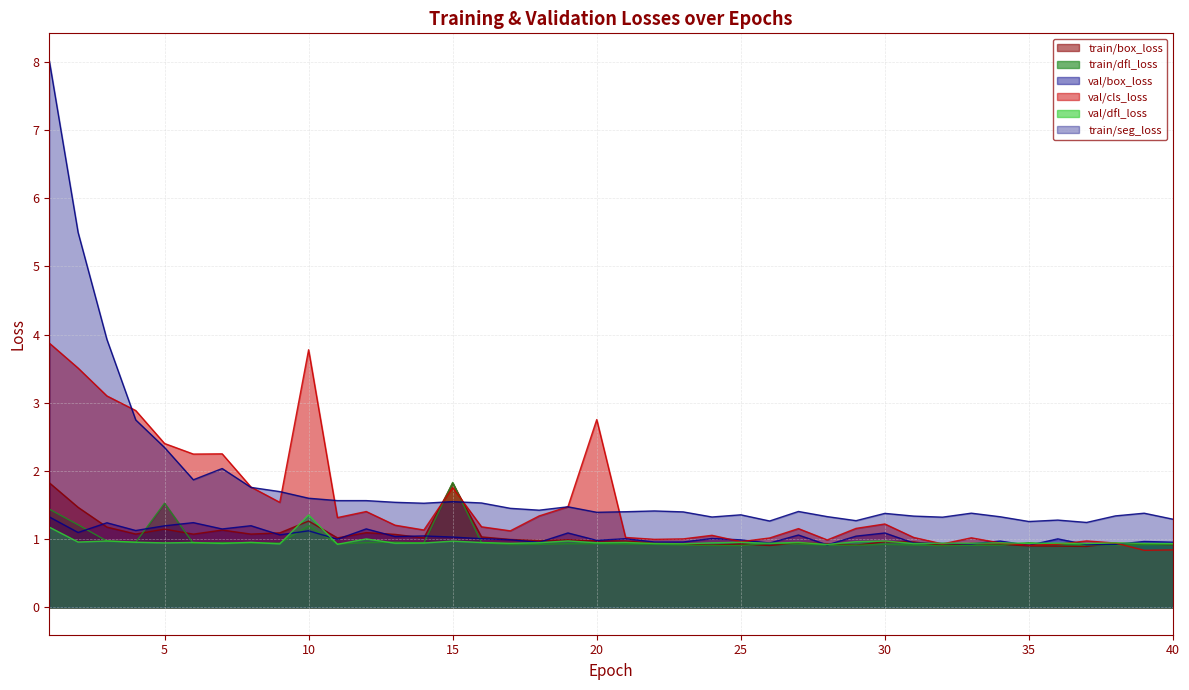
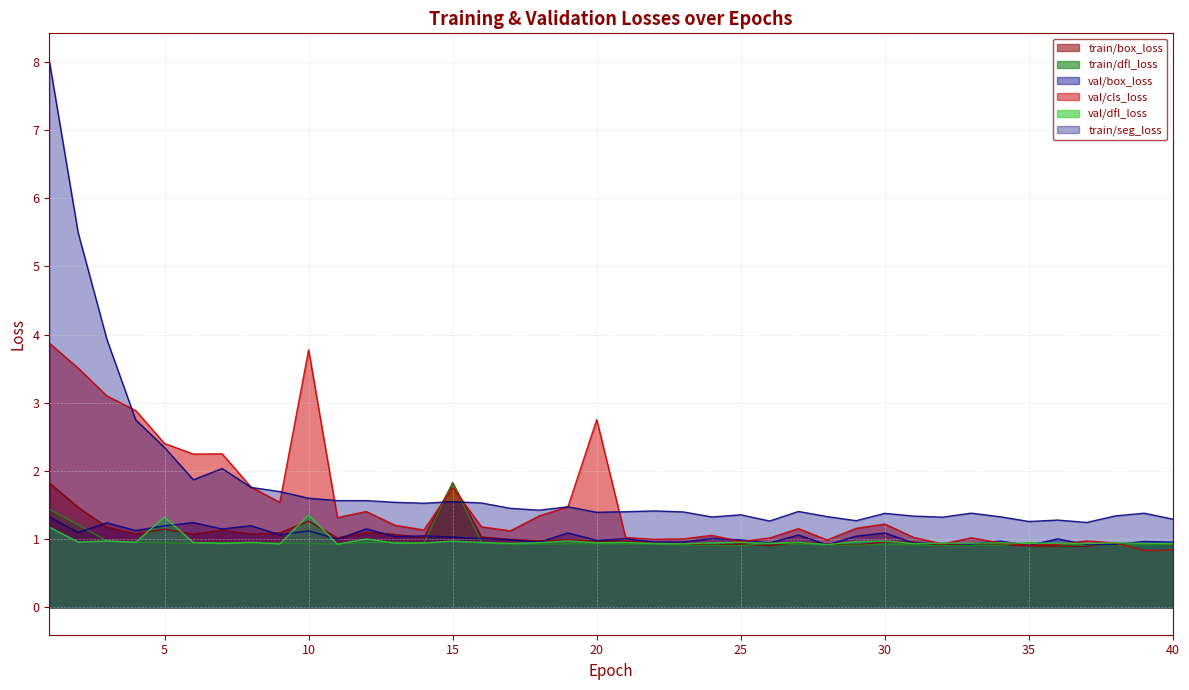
train/dfl_loss, 5: 1.5 -> 0.9
val/dfl_loss, 5: 0.9 -> 1.3
train/dfl_loss, 10: 1.2 -> 0.9
